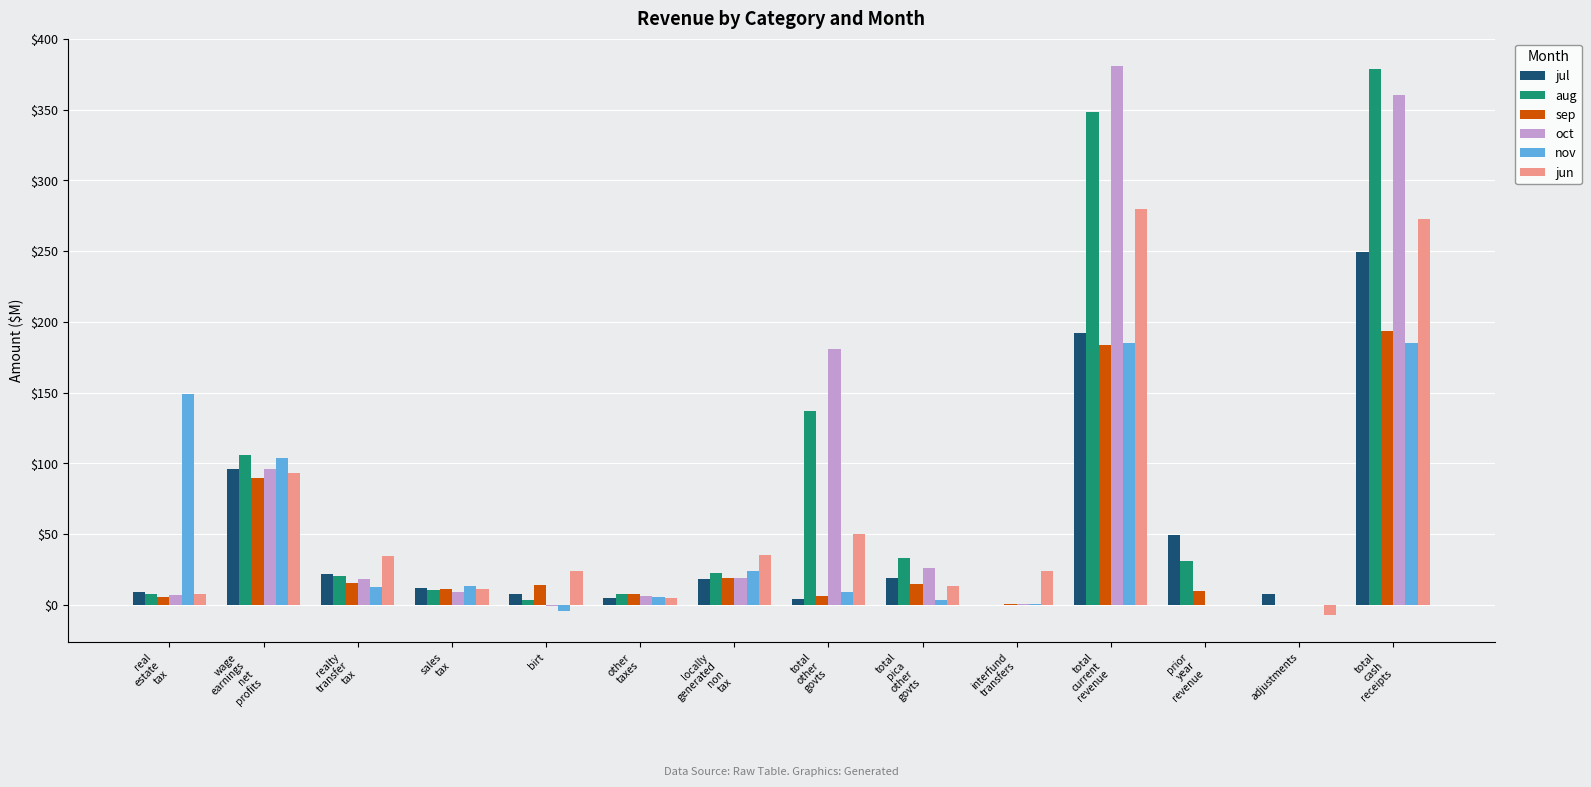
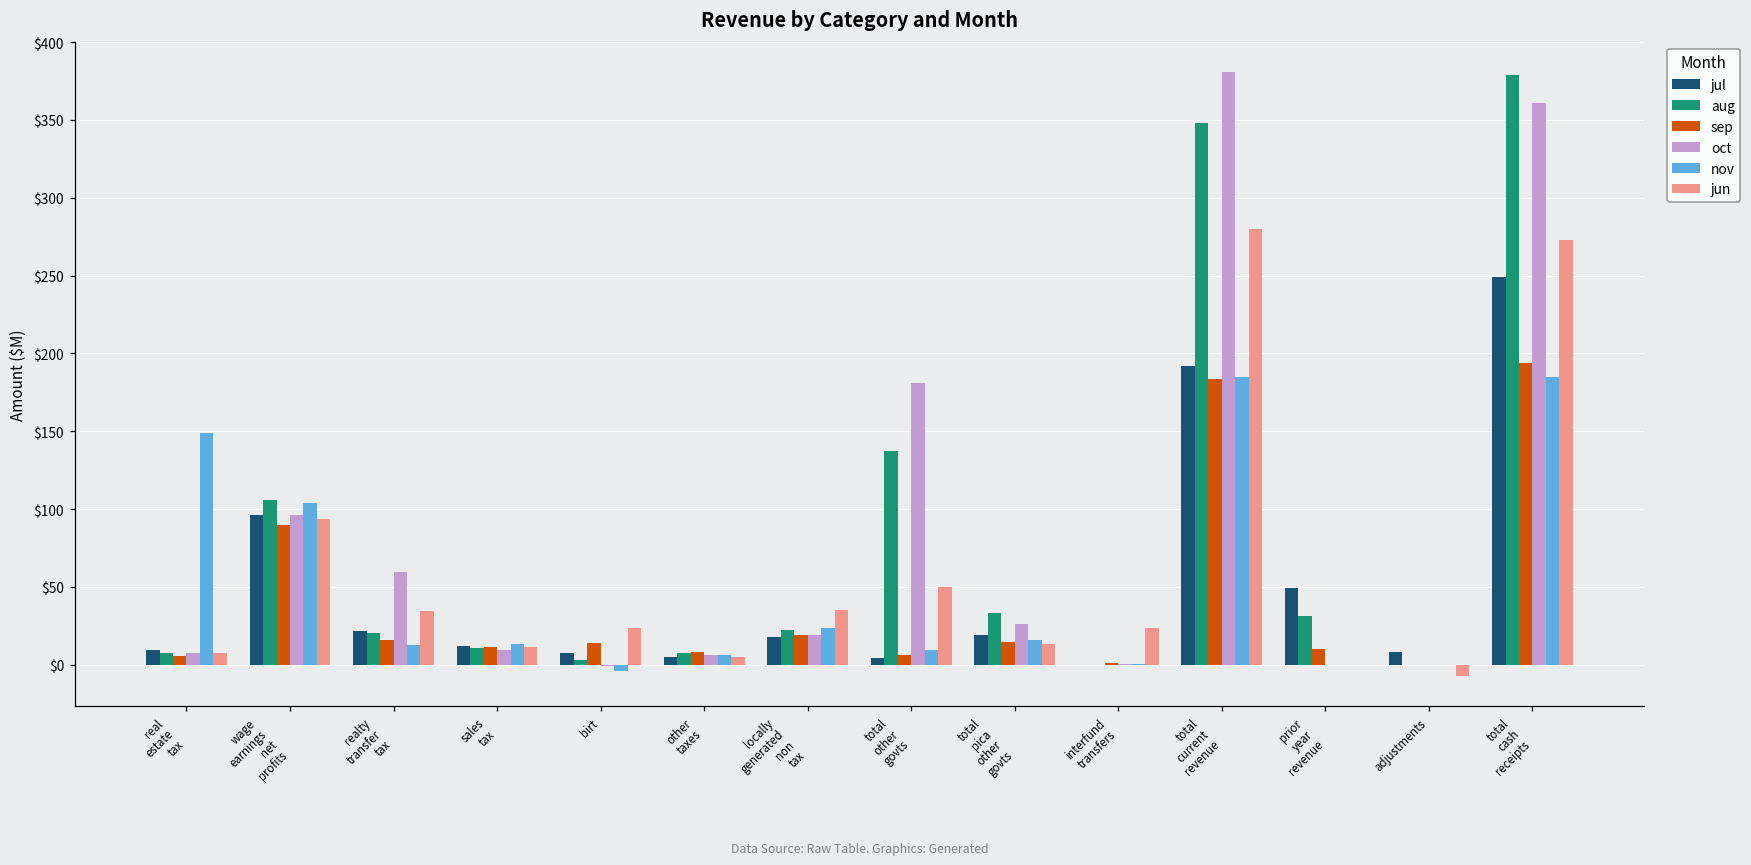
oct, realty transfer tax: $18 -> $59
nov, total pica other govts: $3 -> $16
